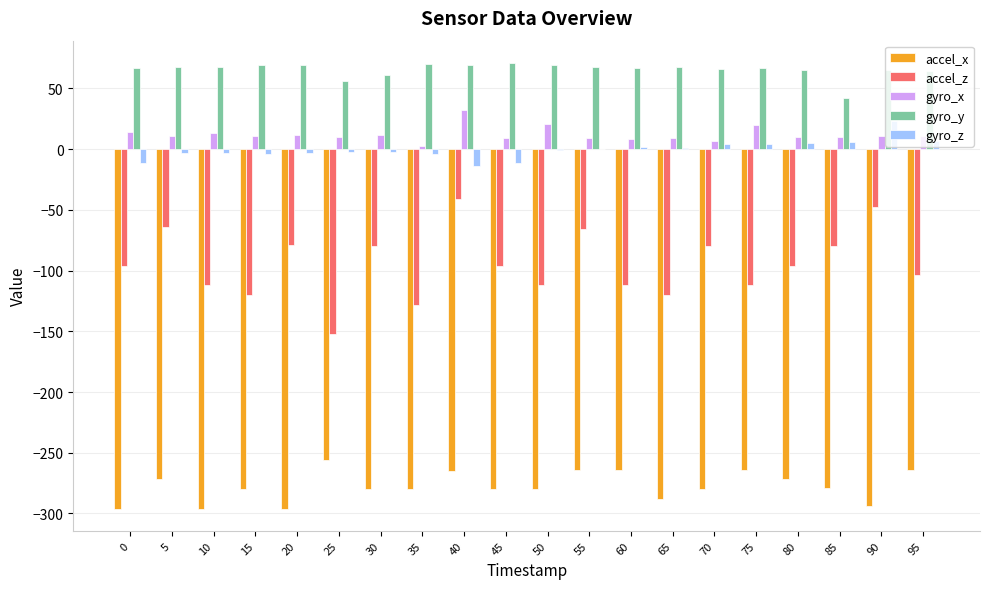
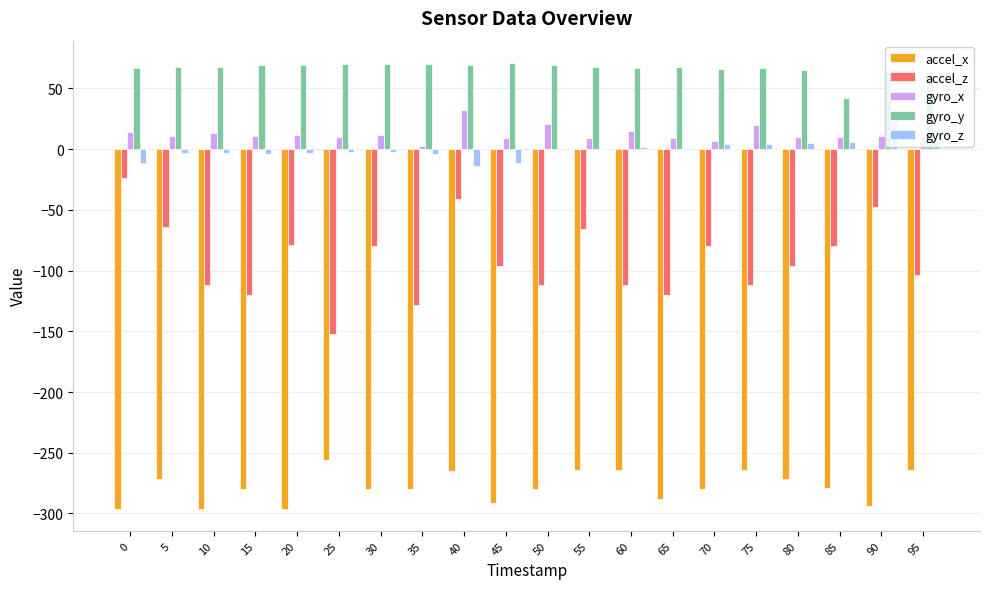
accel_z, 0: -96 -> -24
gyro_y, 25: 56 -> 70
gyro_y, 30: 61 -> 70
accel_x, 45: -280 -> -291
gyro_x, 60: 8 -> 15
